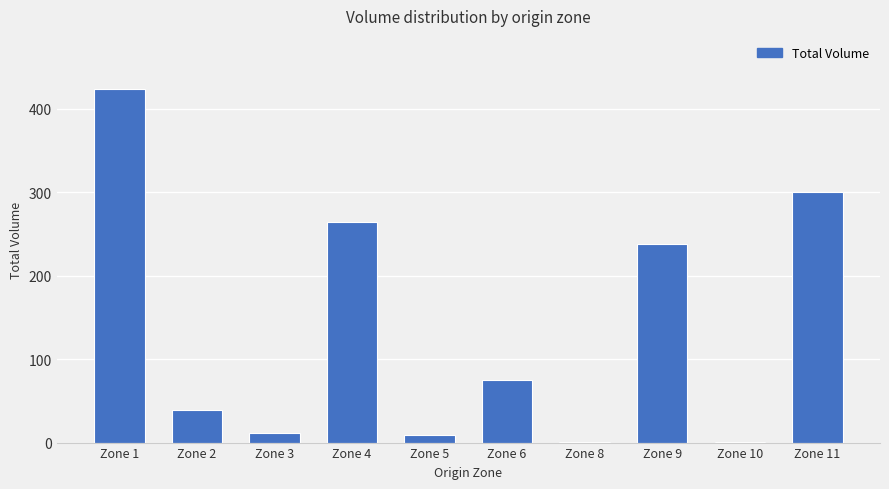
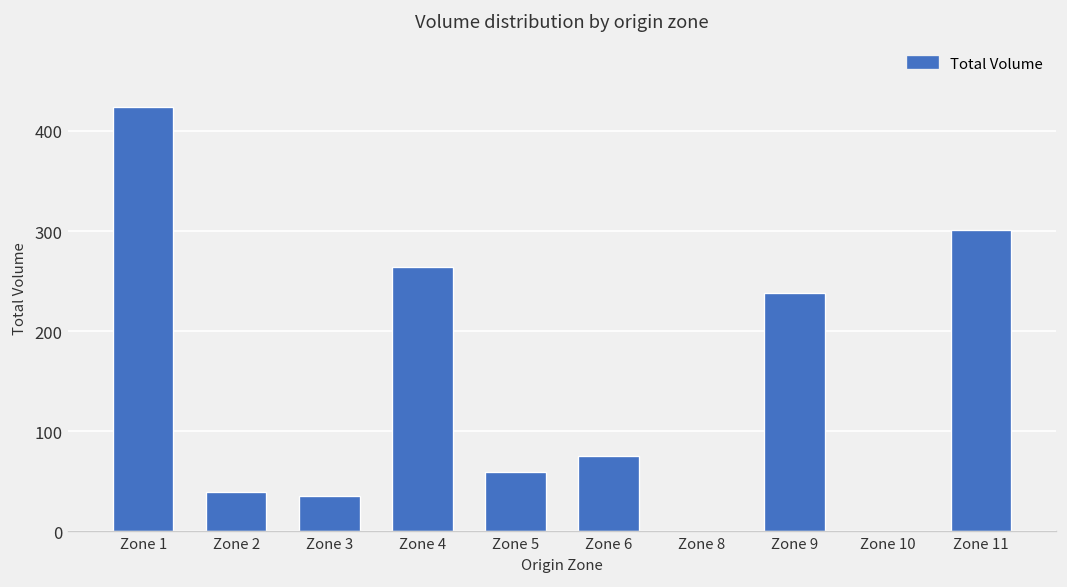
Zone 3: 10 -> 30
Zone 5: 10 -> 60
